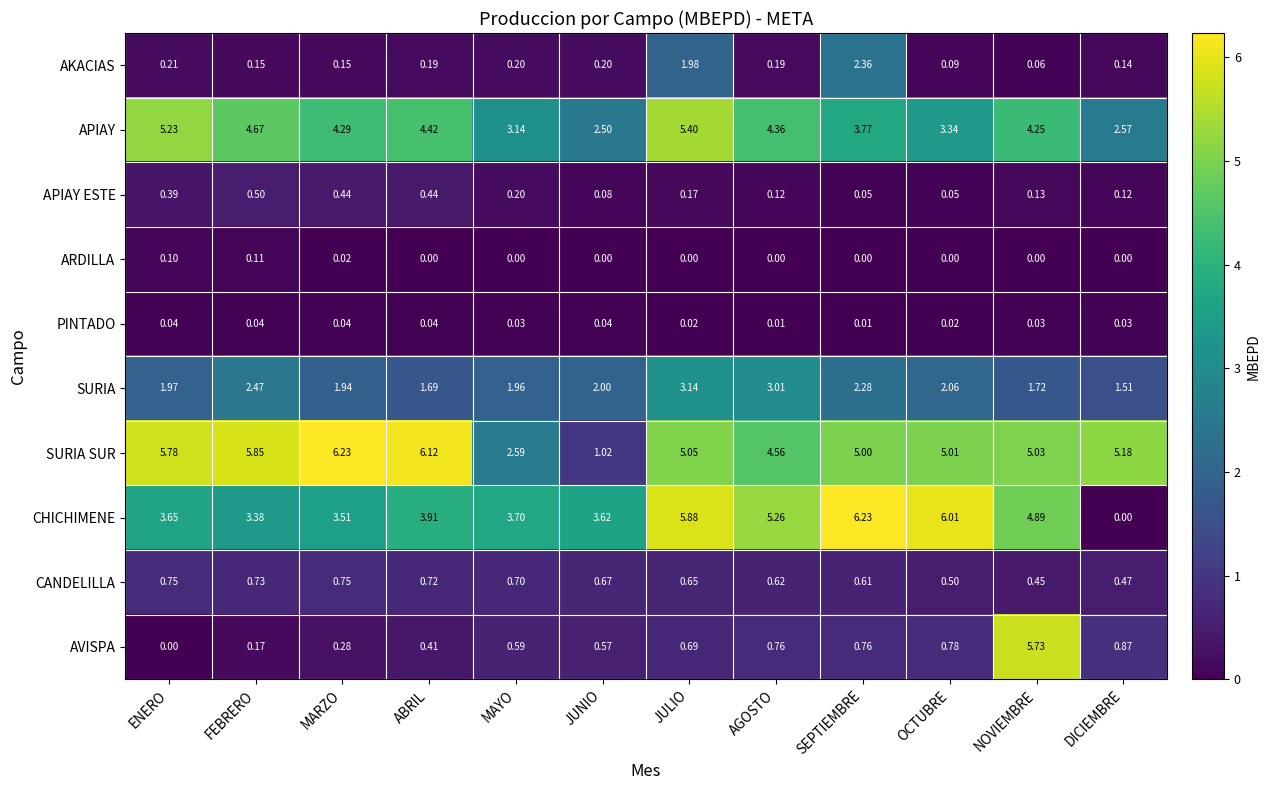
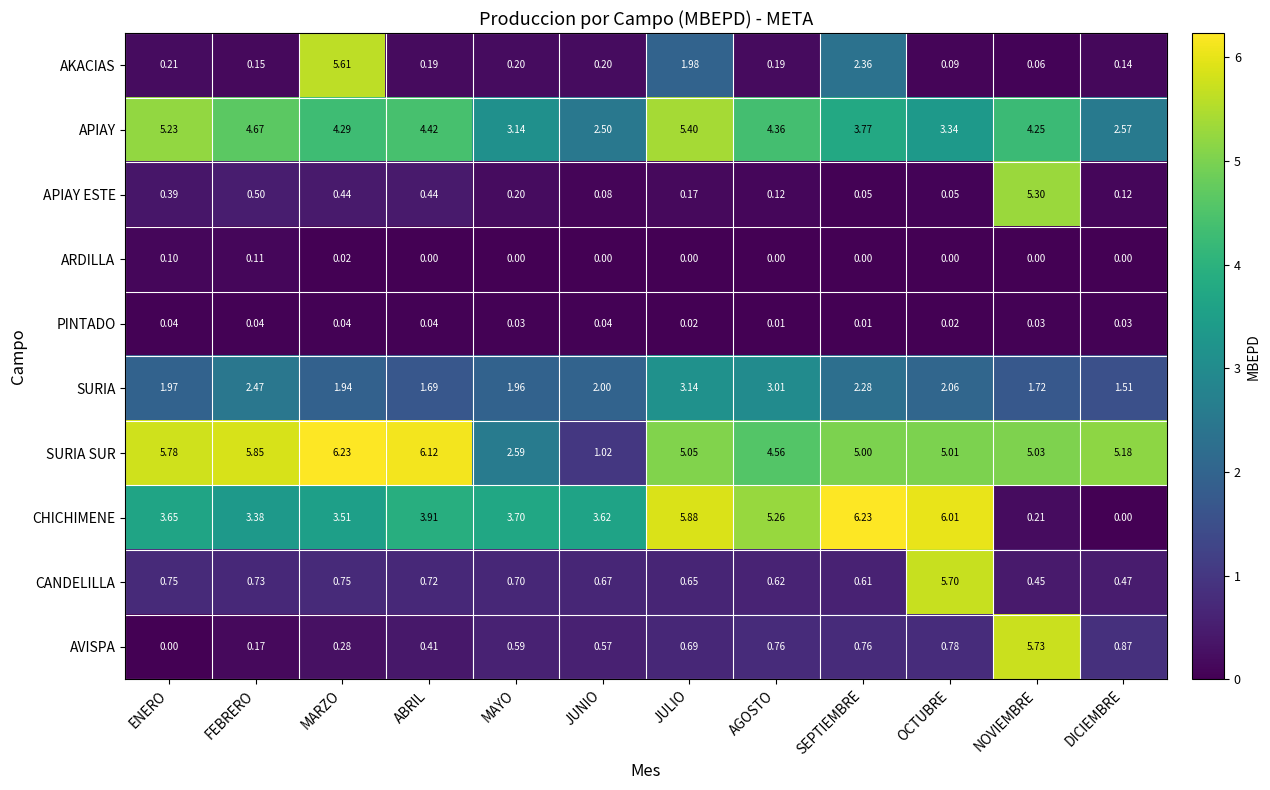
AKACIAS, MARZO: 0.15 -> 5.61
APIAY ESTE, NOVIEMBRE: 0.13 -> 5.30
CHICHIMENE, NOVIEMBRE: 4.89 -> 0.21
CANDELILLA, OCTUBRE: 0.50 -> 5.70
